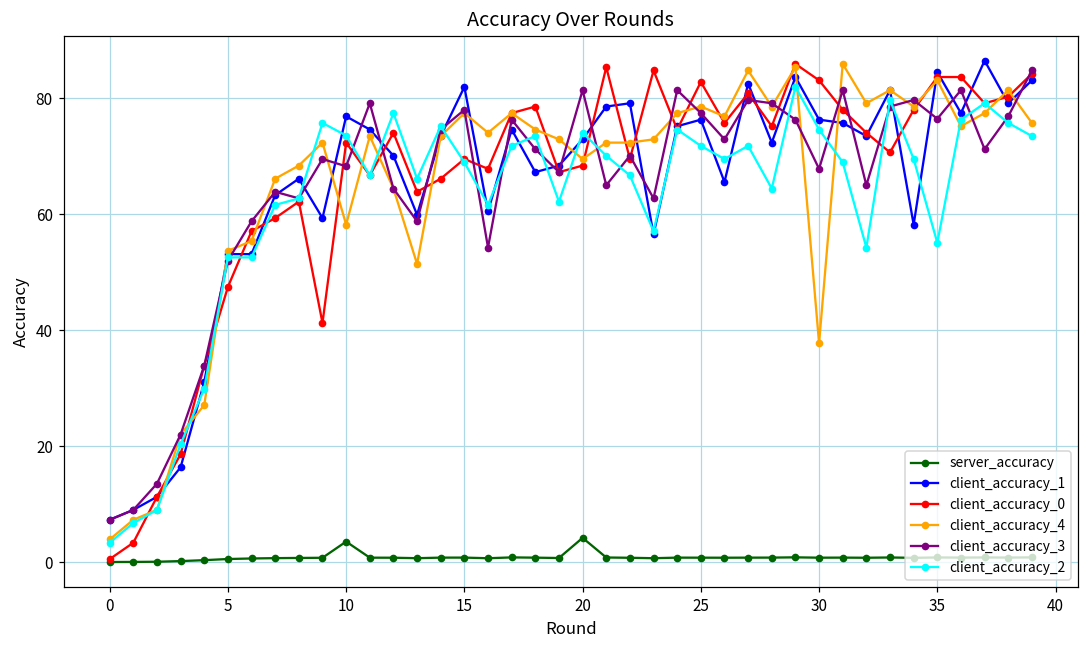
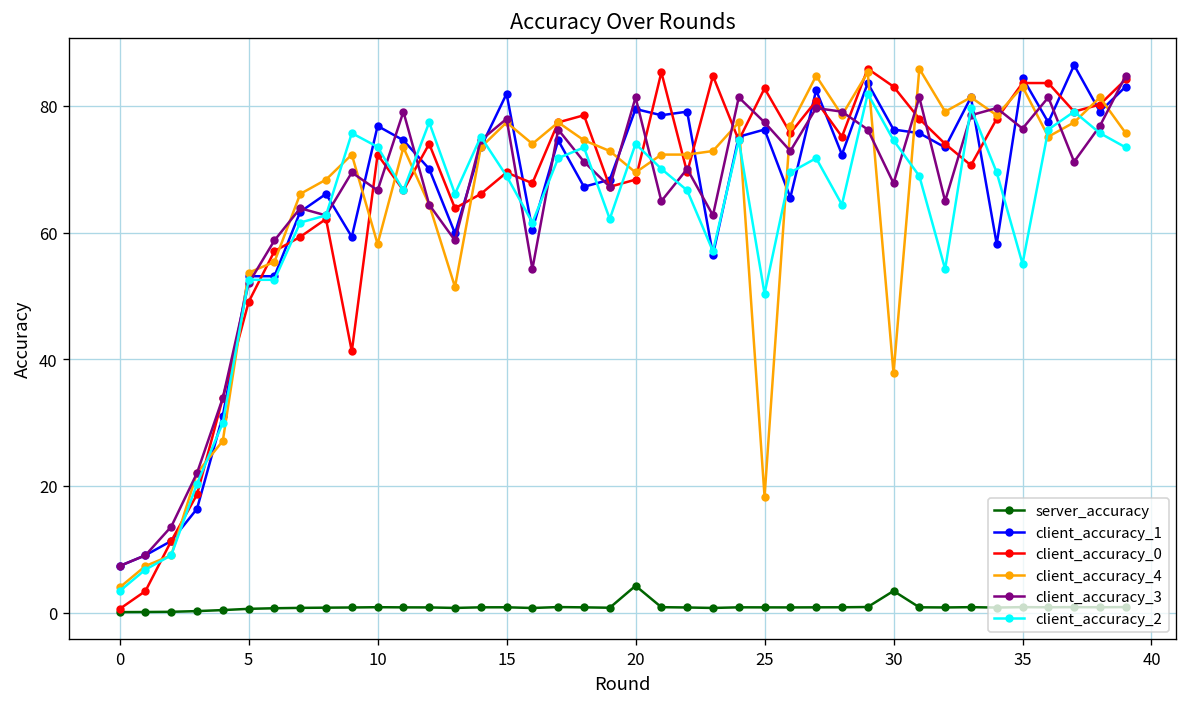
client_accuracy_0, 5: 47 -> 49
server_accuracy, 10: 4 -> 1
client_accuracy_3, 10: 68 -> 67
client_accuracy_1, 20: 73 -> 80
client_accuracy_4, 25: 79 -> 18
client_accuracy_2, 25: 72 -> 50
server_accuracy, 30: 1 -> 3
